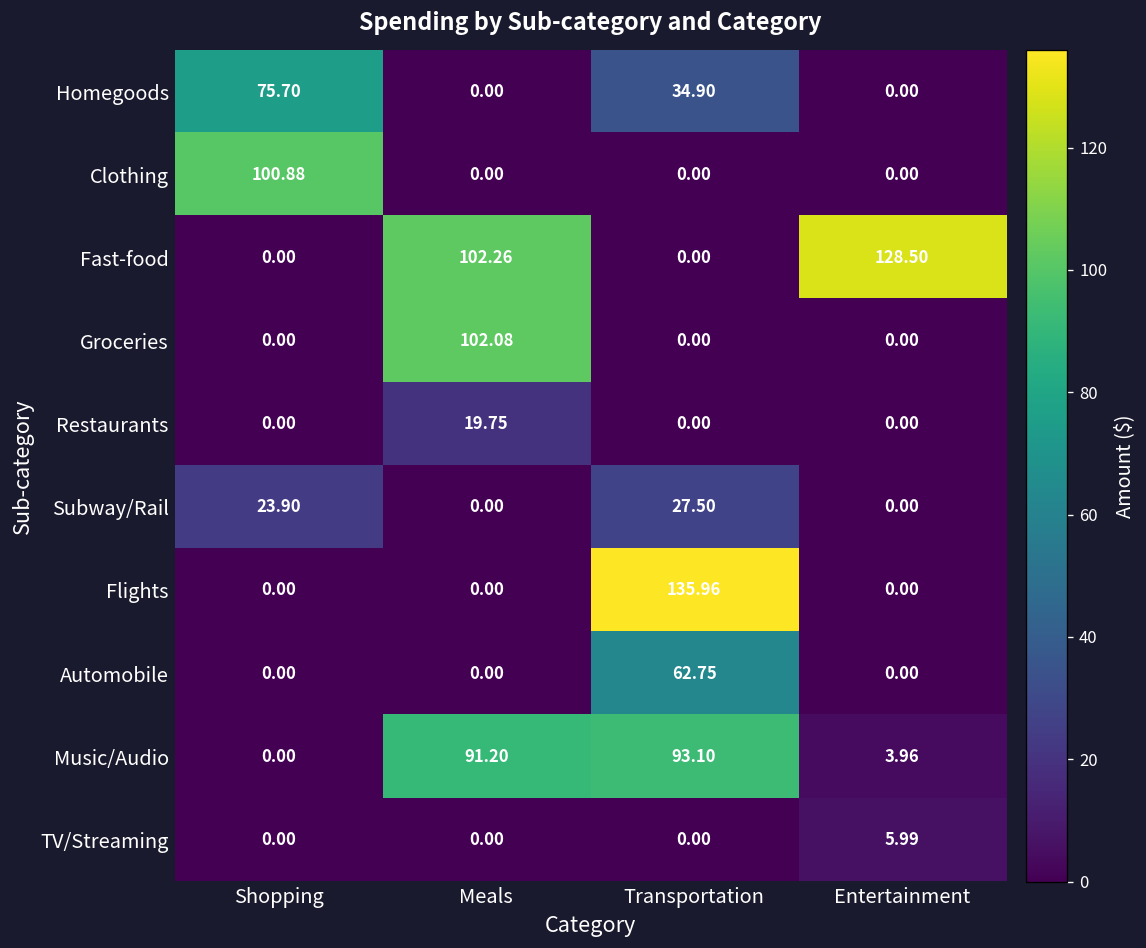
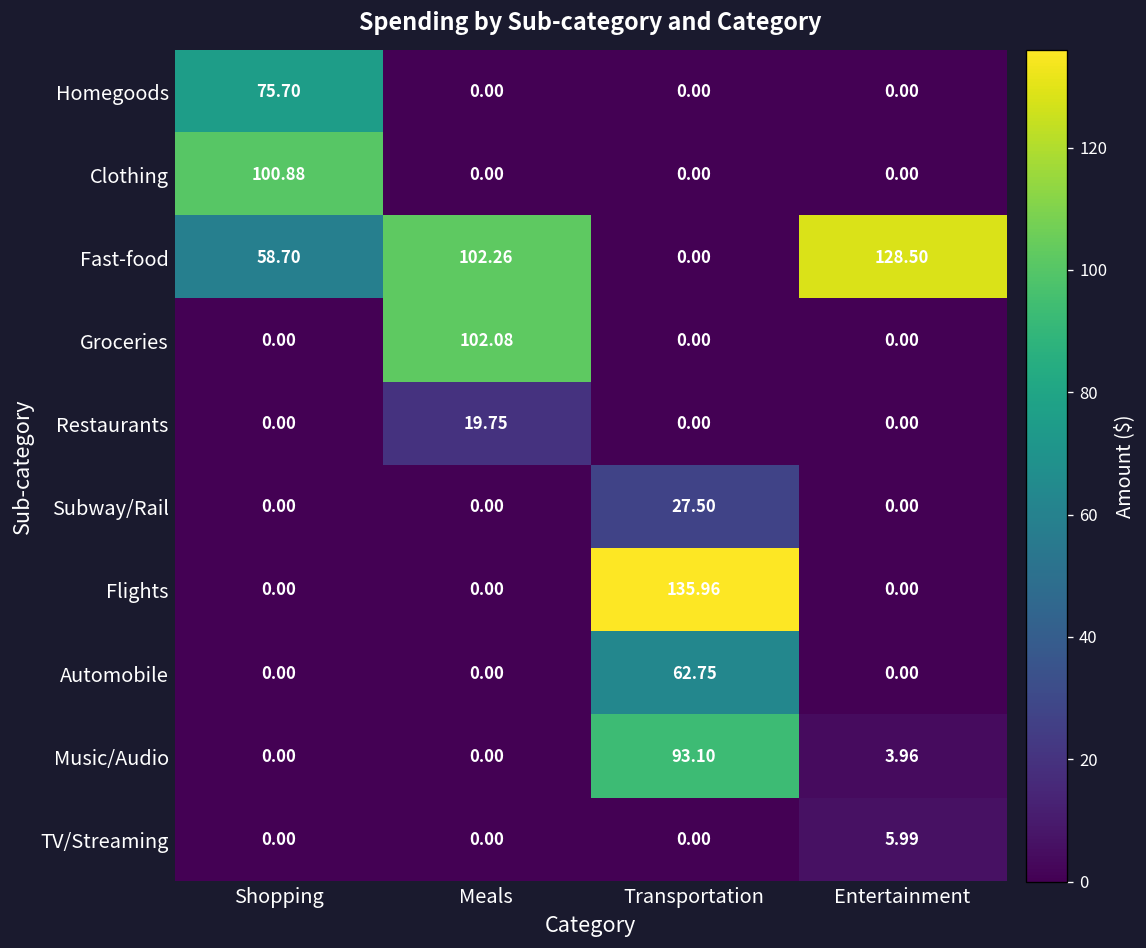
Homegoods, Transportation: 34.90 -> 0.00
Fast-food, Shopping: 0.00 -> 58.70
Subway/Rail, Shopping: 23.90 -> 0.00
Music/Audio, Meals: 91.20 -> 0.00
